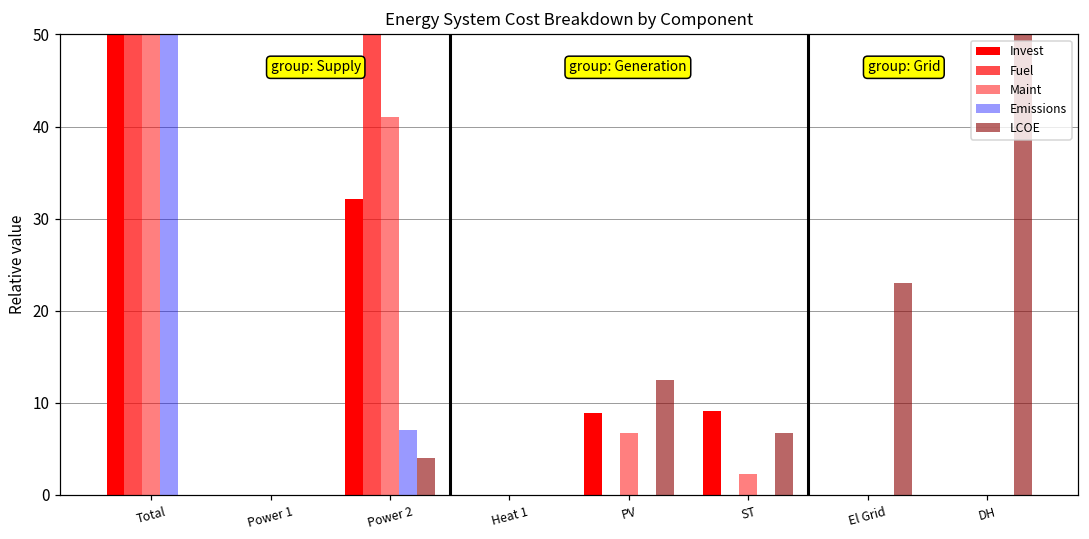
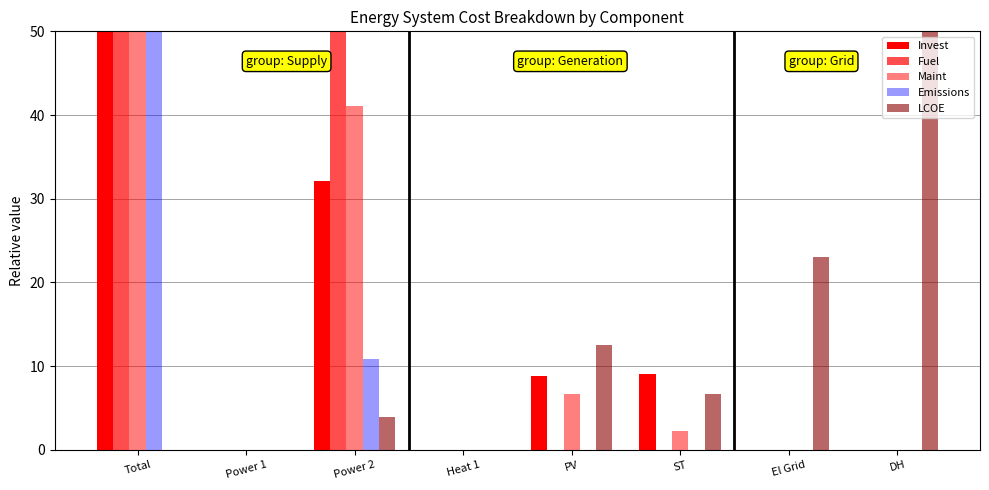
Emissions, Power 2: 7 -> 11
